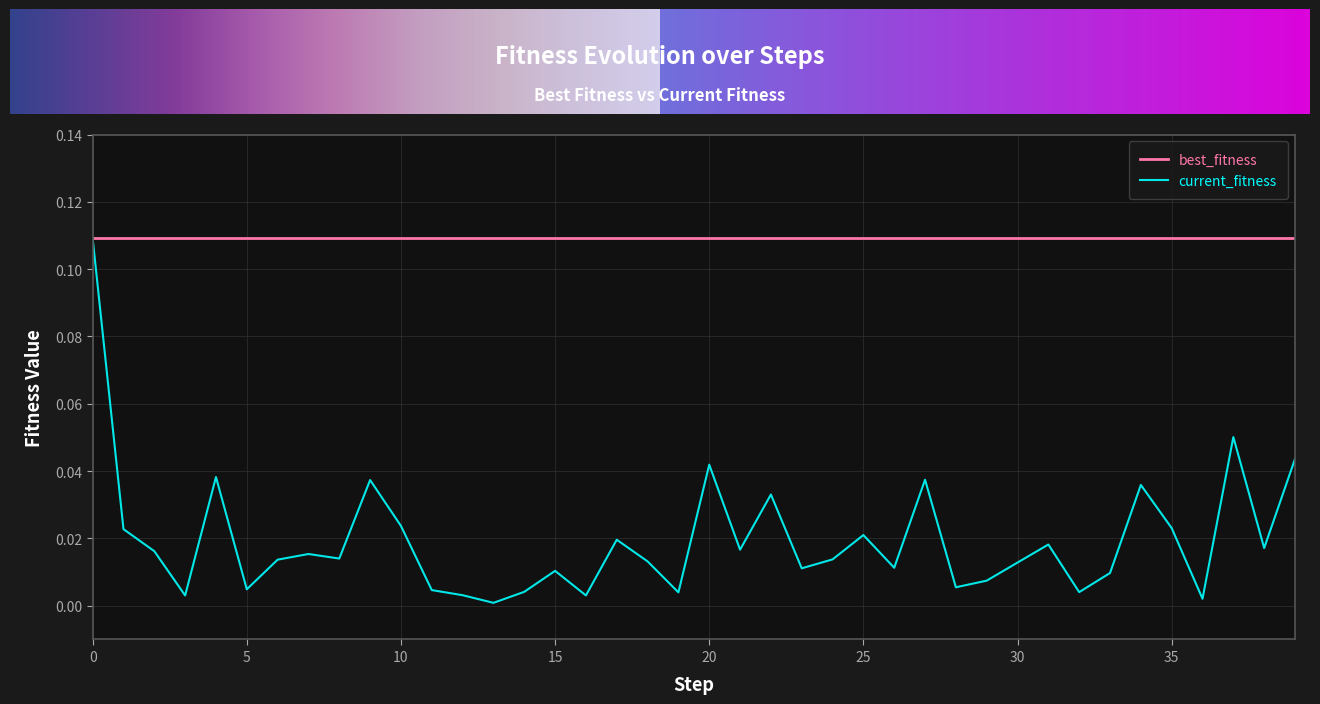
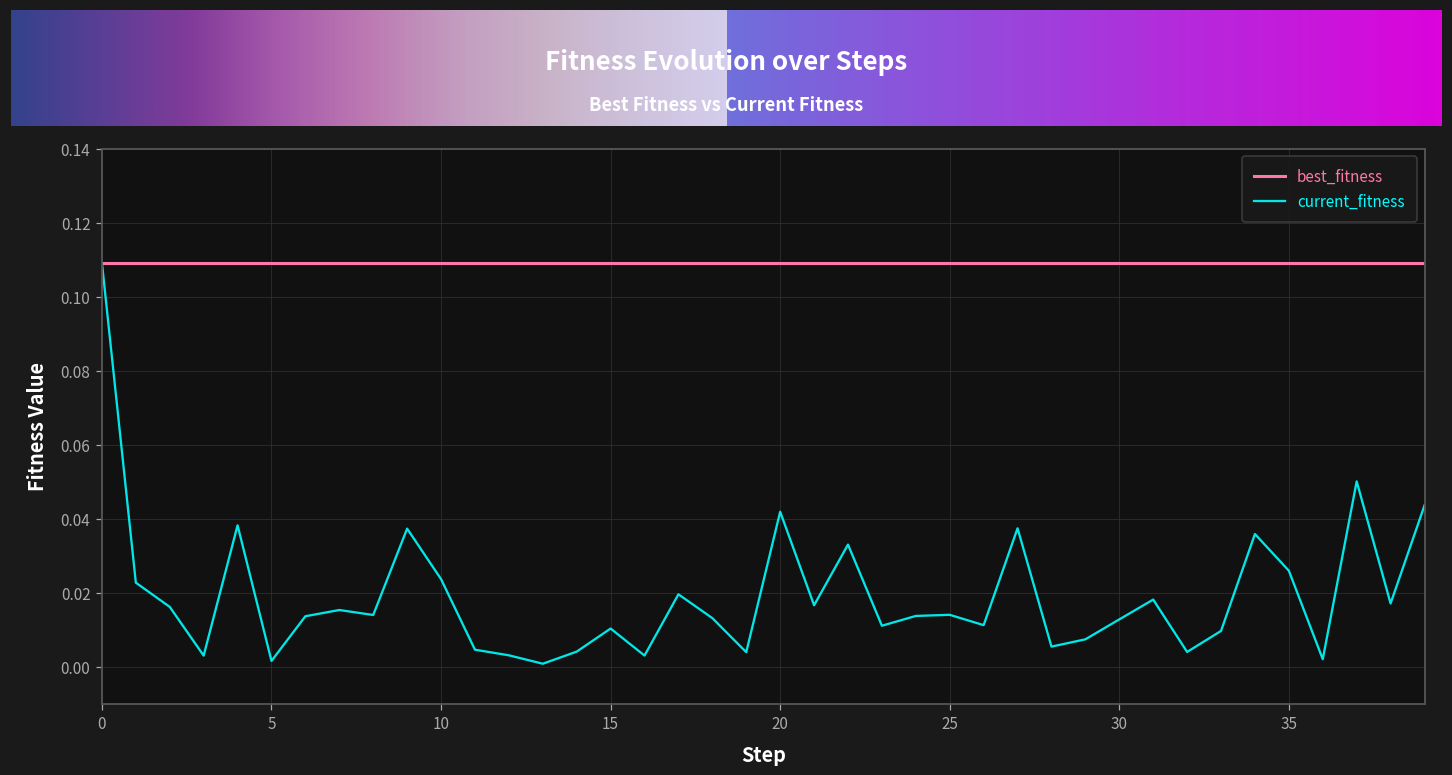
current_fitness, 5: 0.005 -> 0.002
current_fitness, 25: 0.021 -> 0.014
current_fitness, 35: 0.023 -> 0.026
